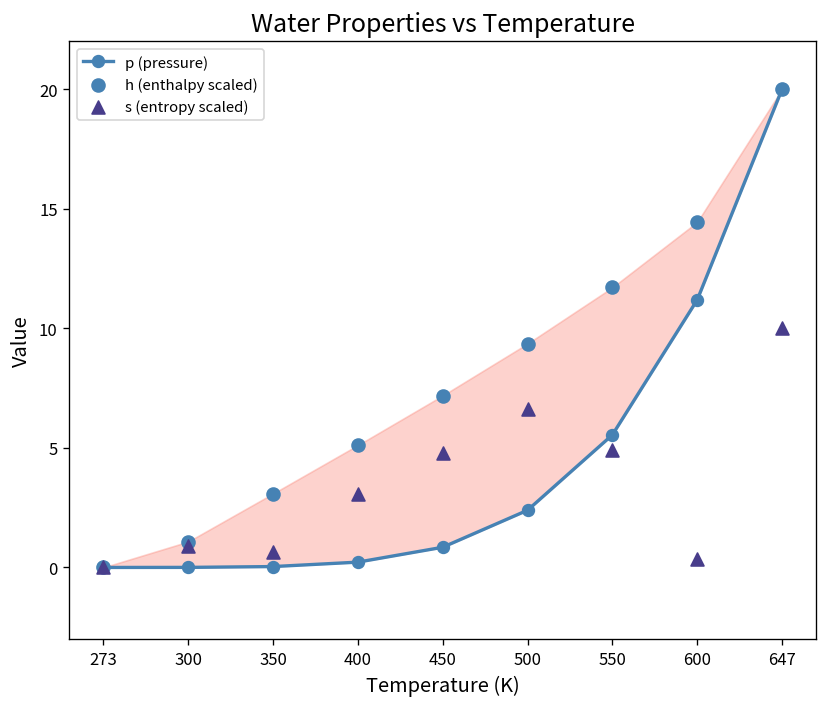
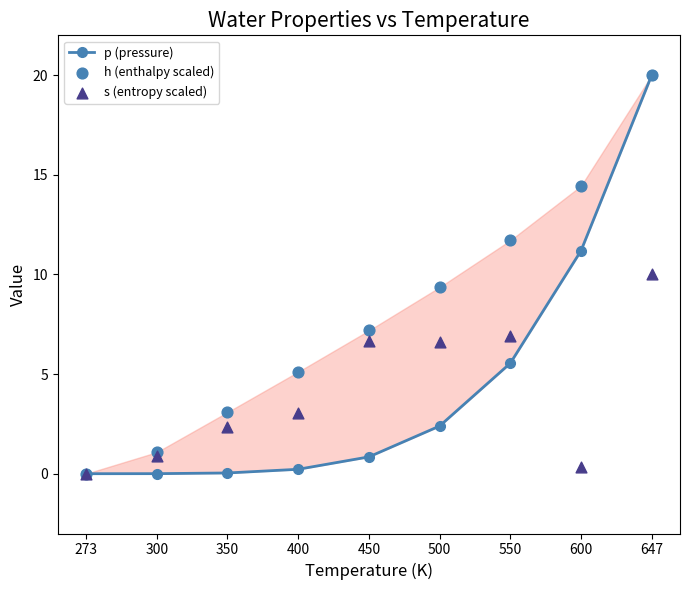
s (entropy scaled), 350: 0.7 -> 2.4
s (entropy scaled), 450: 4.8 -> 6.6
s (entropy scaled), 550: 4.9 -> 6.9
